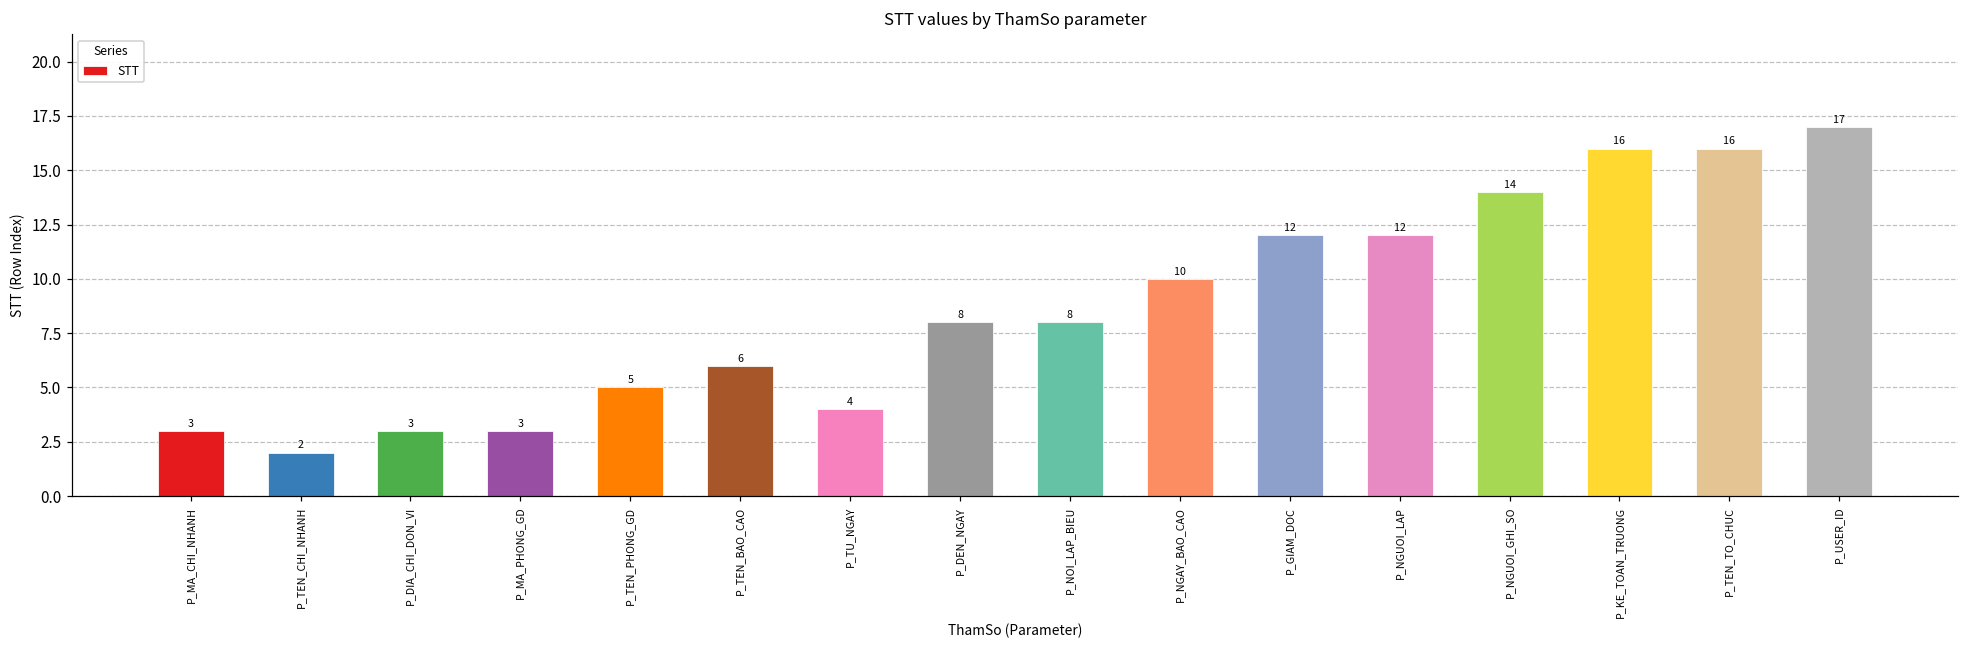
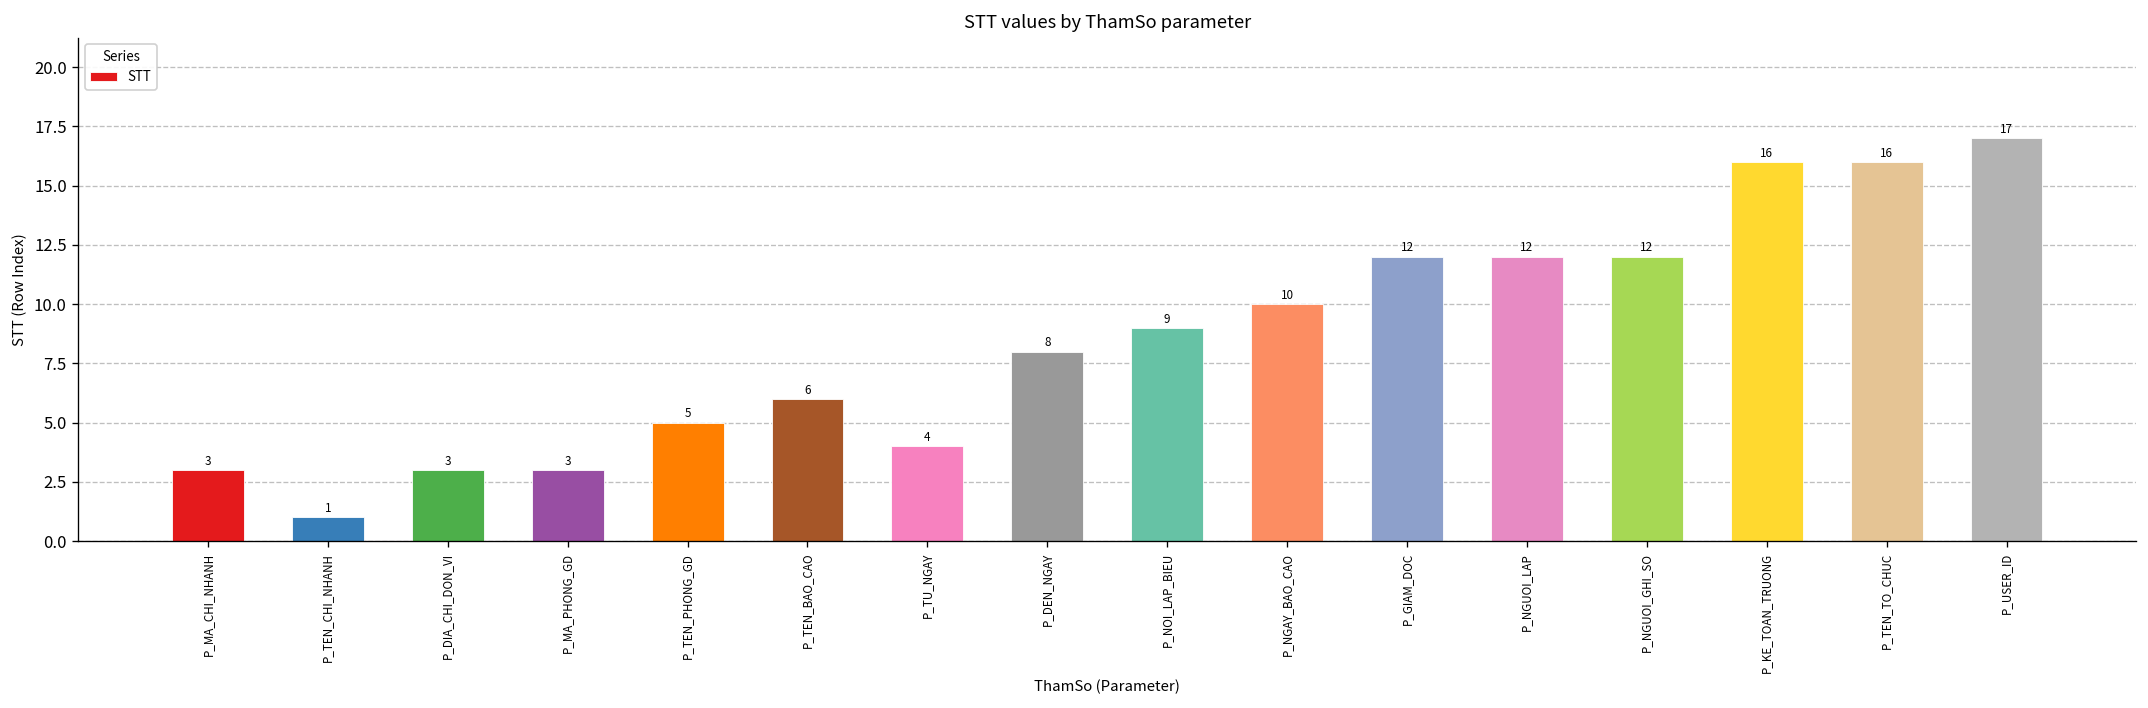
P_TEN_CHI_NHANH: 2 -> 1
P_NOI_LAP_BIEU: 8 -> 9
P_NGUOI_GHI_SO: 14 -> 12
